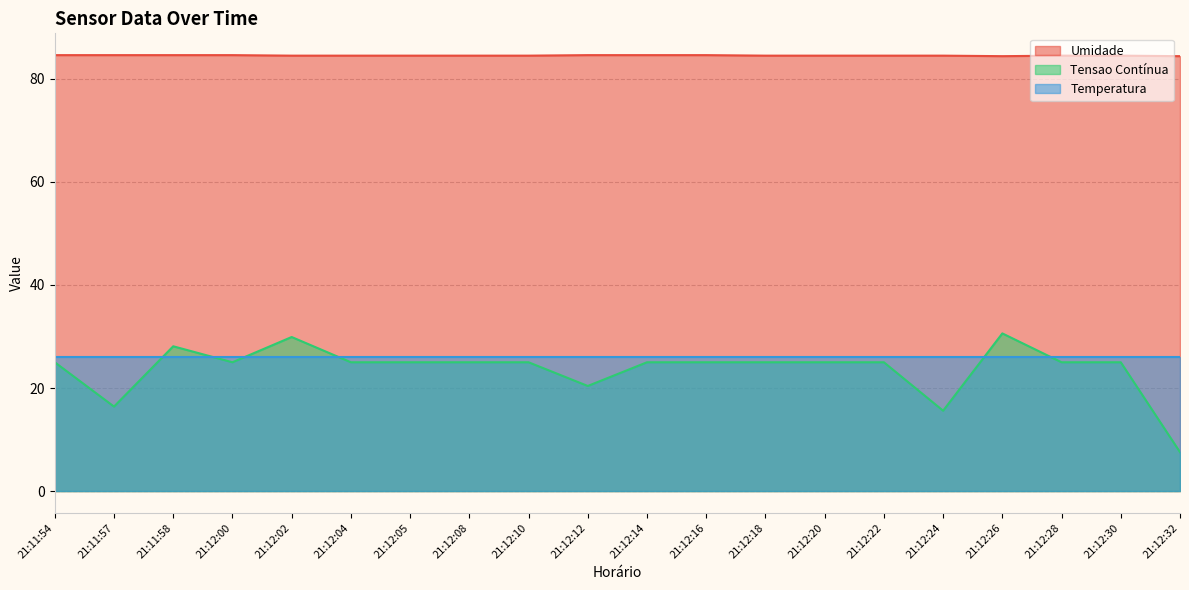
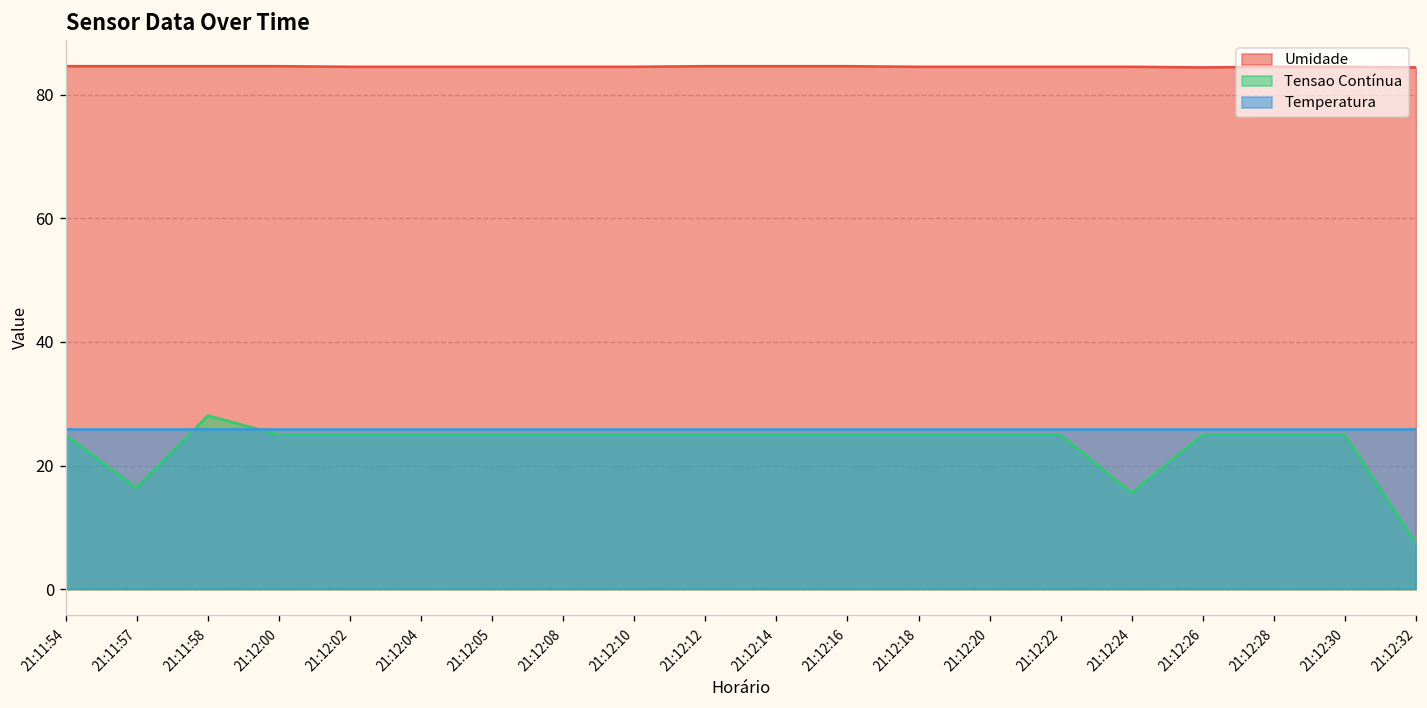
Tensao Contínua, 21:12:02: 30 -> 25
Tensao Contínua, 21:12:12: 20 -> 25
Tensao Contínua, 21:12:26: 31 -> 25
